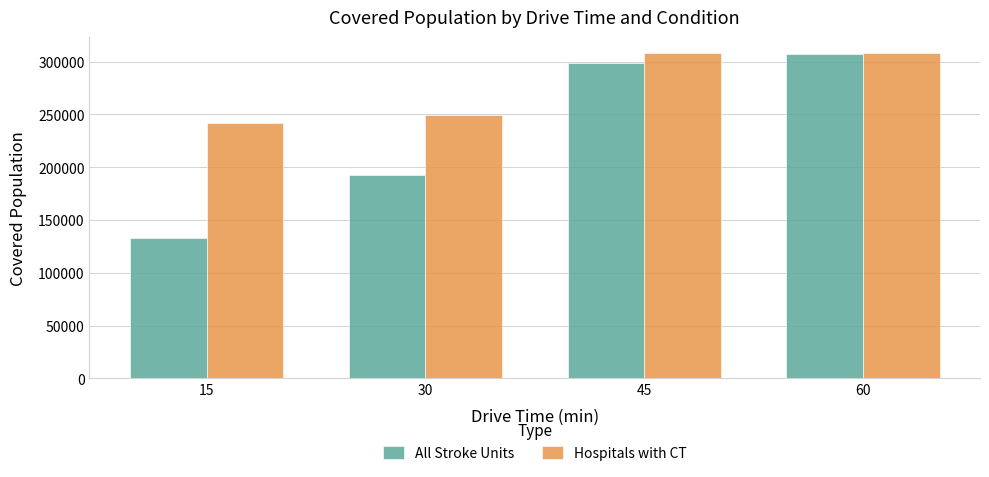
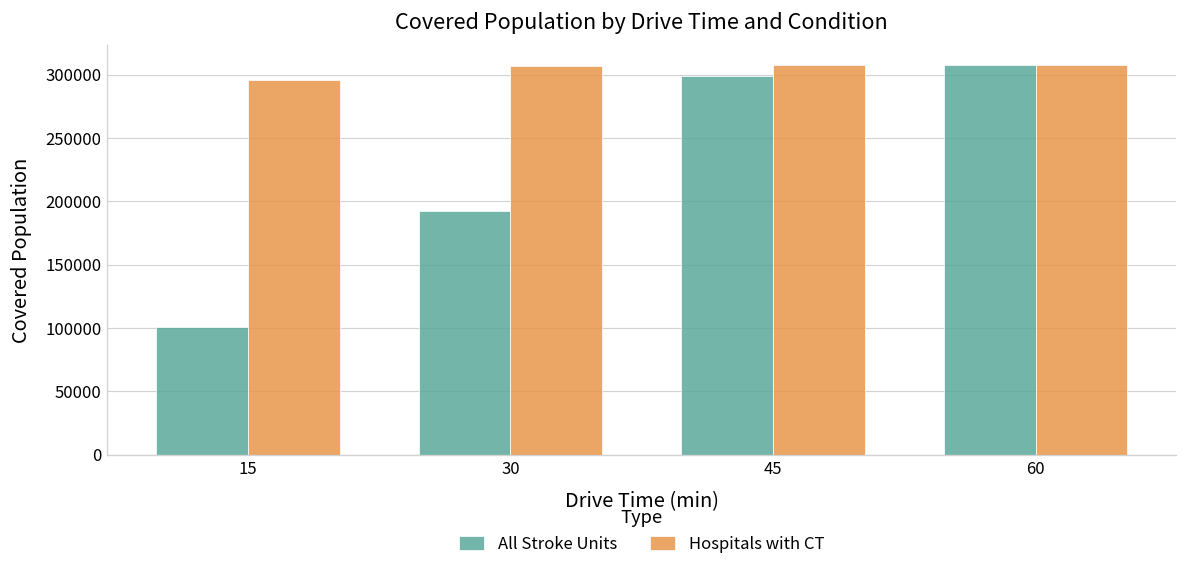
All Stroke Units, 15: 133000 -> 101000
Hospitals with CT, 15: 242000 -> 296000
Hospitals with CT, 30: 250000 -> 307000
